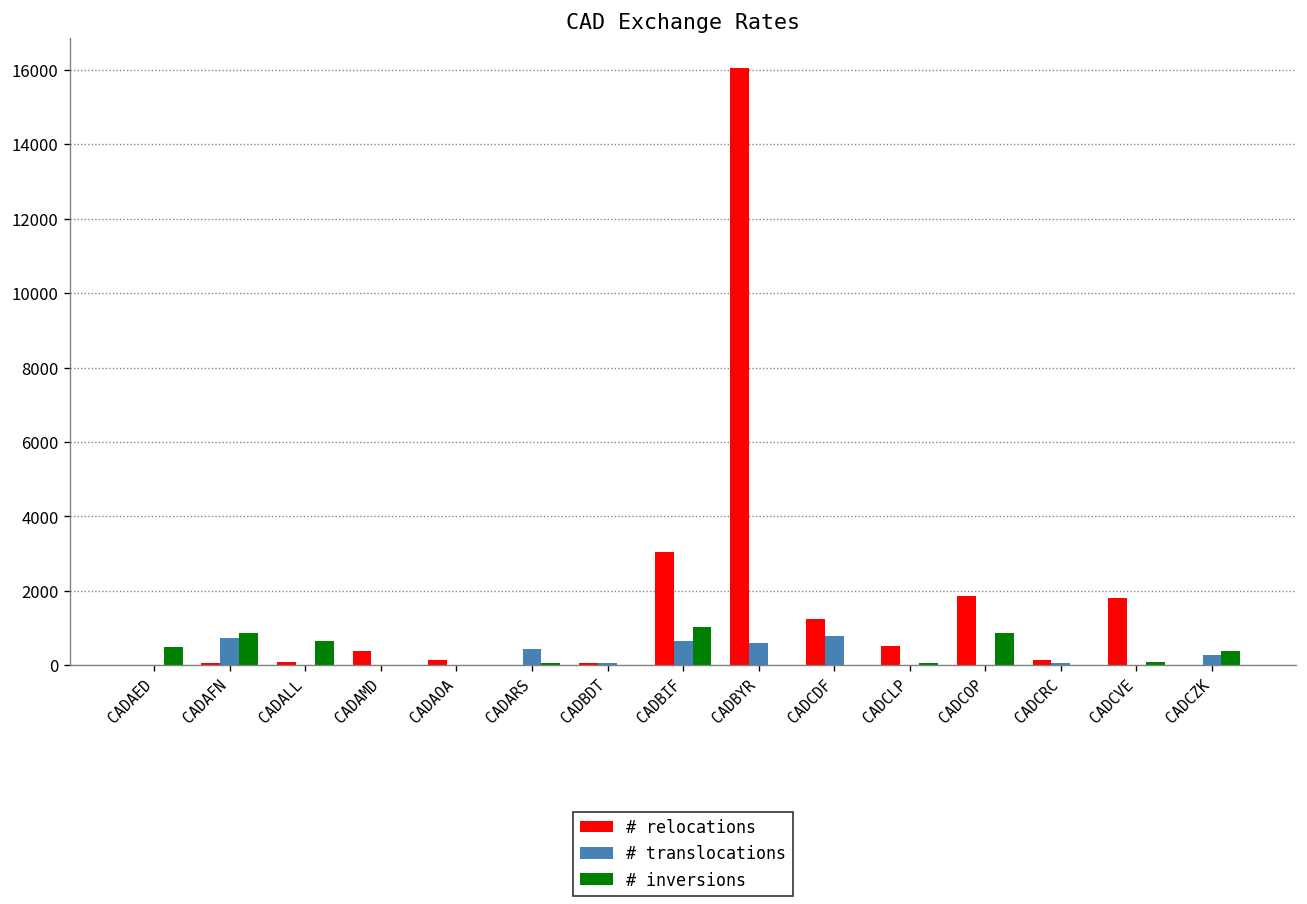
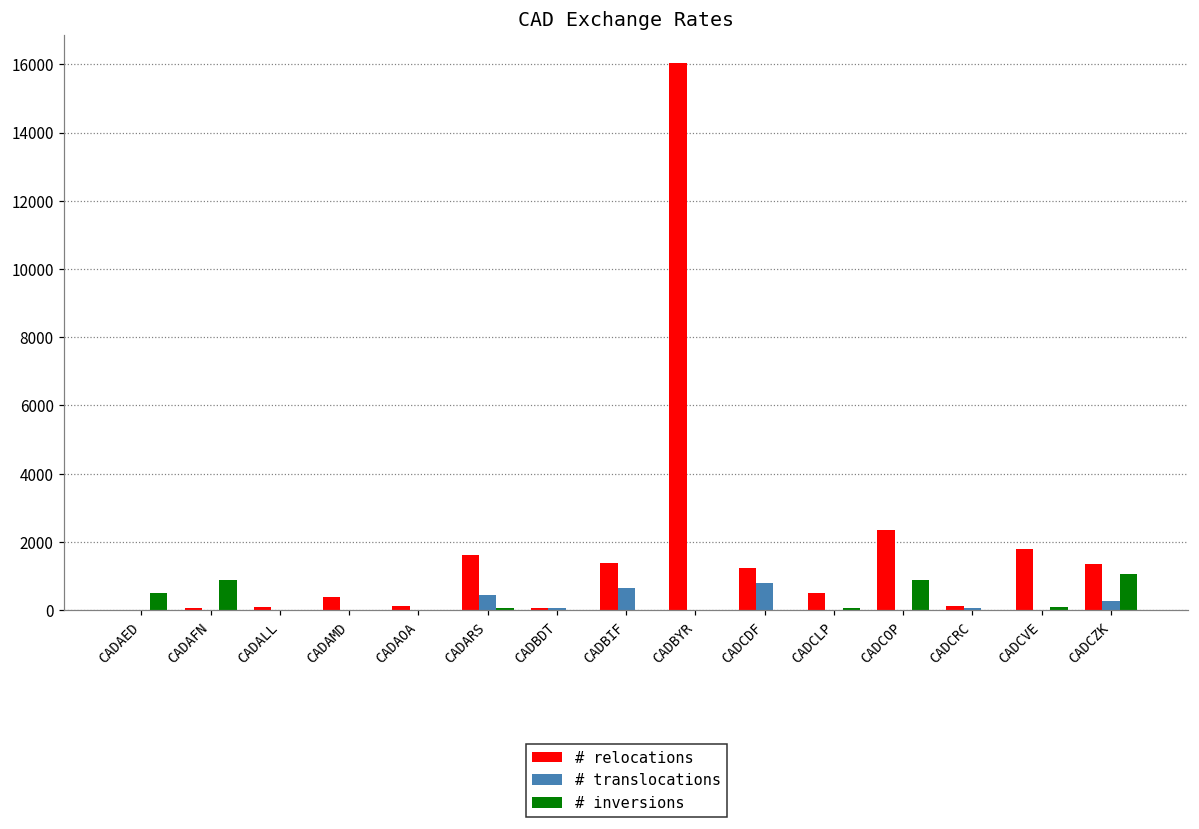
# translocations, CADAFN: 700 -> 0
# inversions, CADALL: 700 -> 0
# relocations, CADARS: 0 -> 1600
# relocations, CADBIF: 3100 -> 1400
# inversions, CADBIF: 1000 -> 0
# translocations, CADBYR: 600 -> 0
# relocations, CADCOP: 1900 -> 2300
# relocations, CADCZK: 0 -> 1400
# inversions, CADCZK: 400 -> 1100
